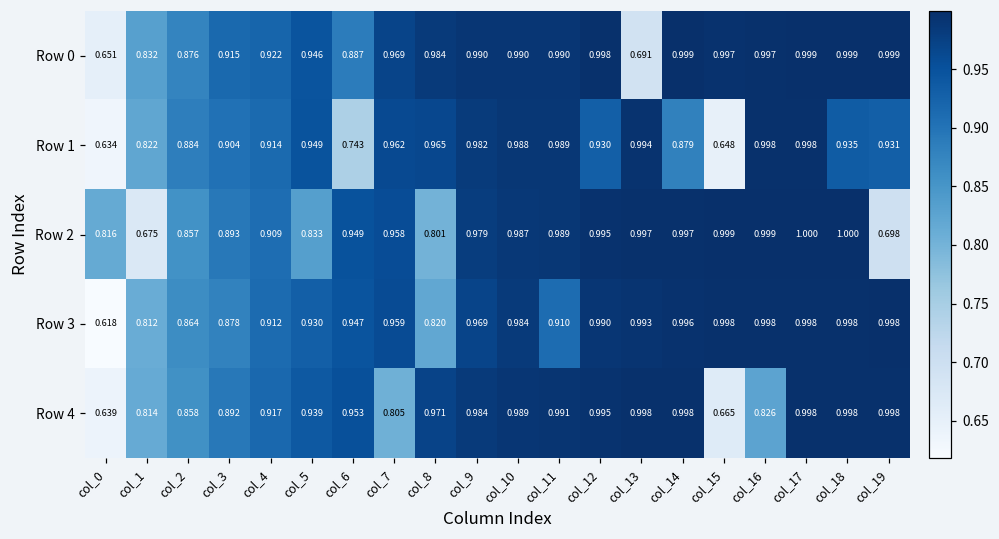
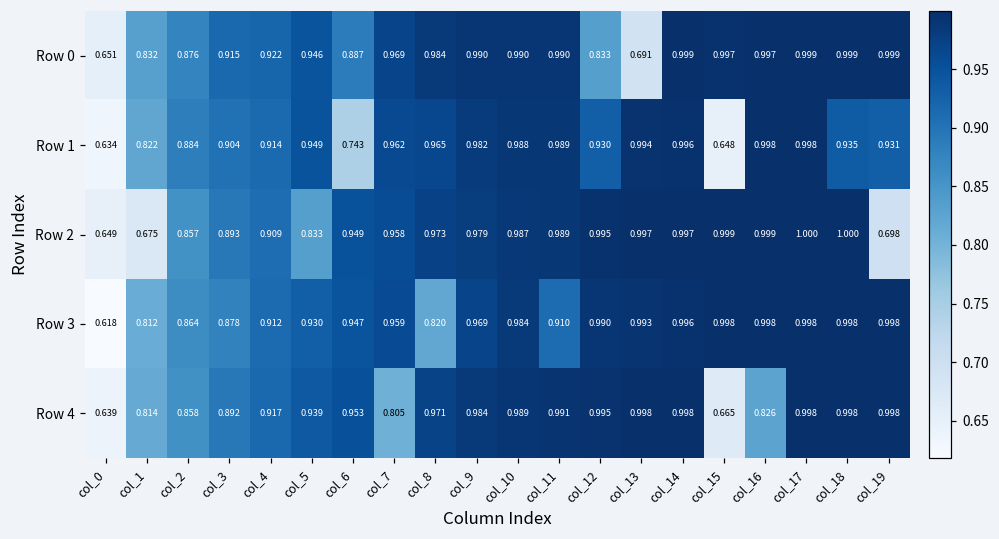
Row 0, col_12: 0.998 -> 0.833
Row 1, col_14: 0.879 -> 0.996
Row 2, col_0: 0.816 -> 0.649
Row 2, col_8: 0.801 -> 0.973
